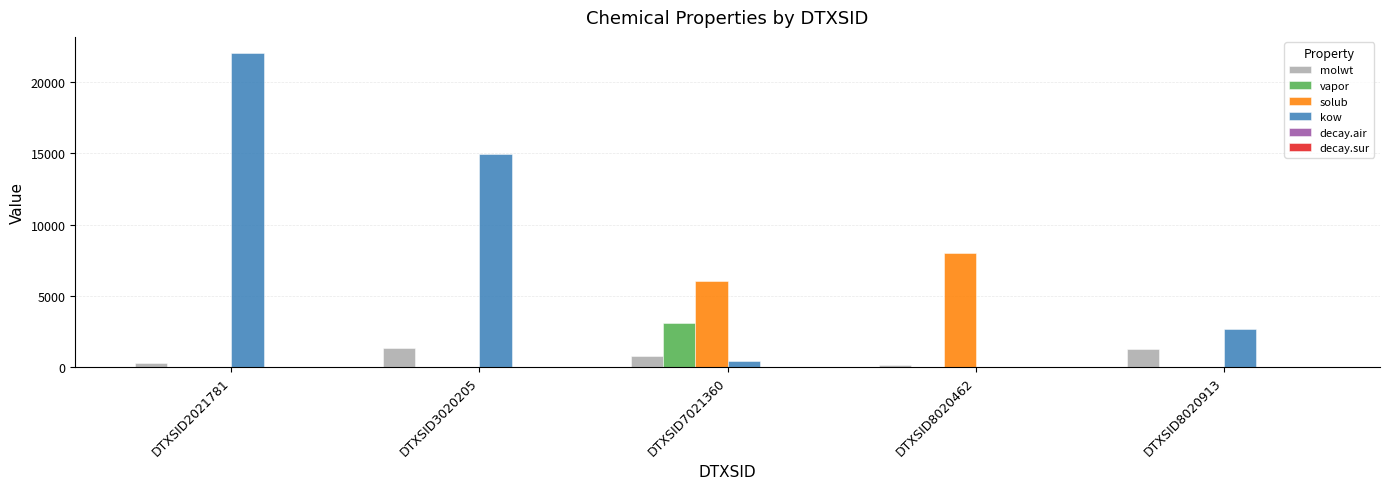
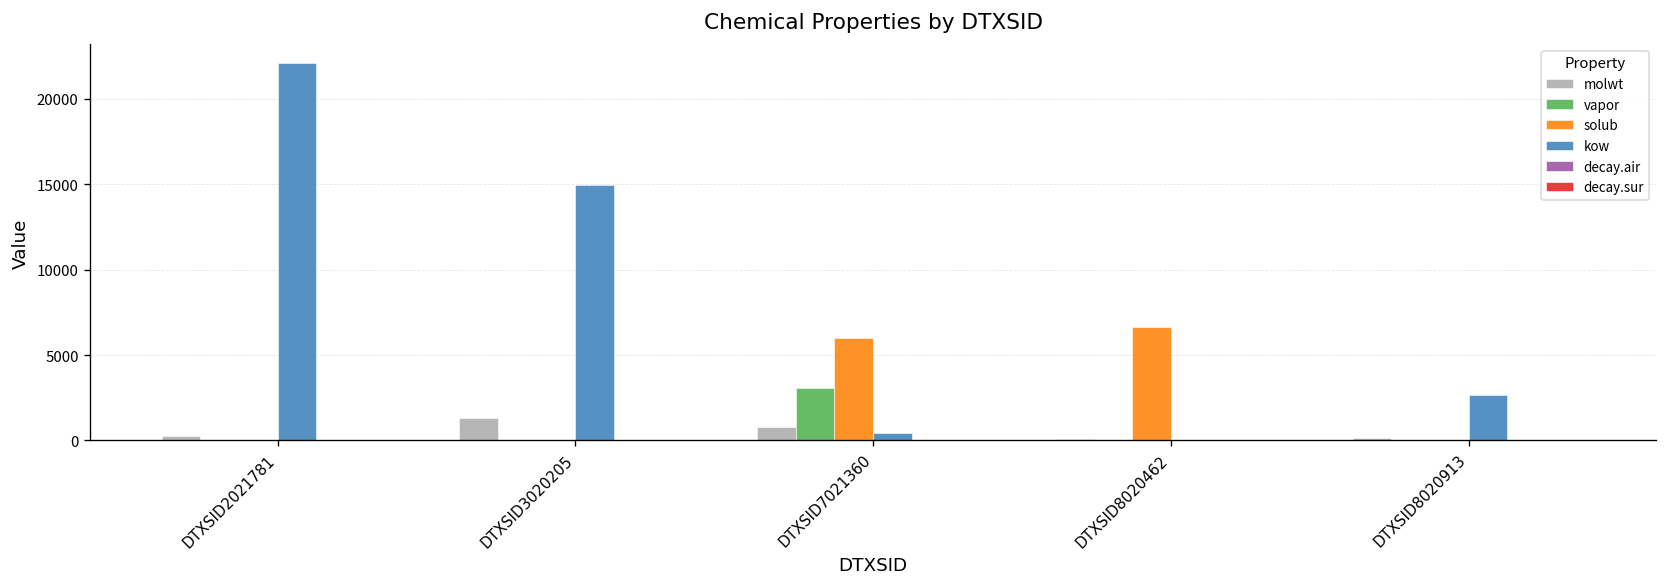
solub, DTXSID8020462: 8000 -> 6600
molwt, DTXSID8020913: 1200 -> 100
